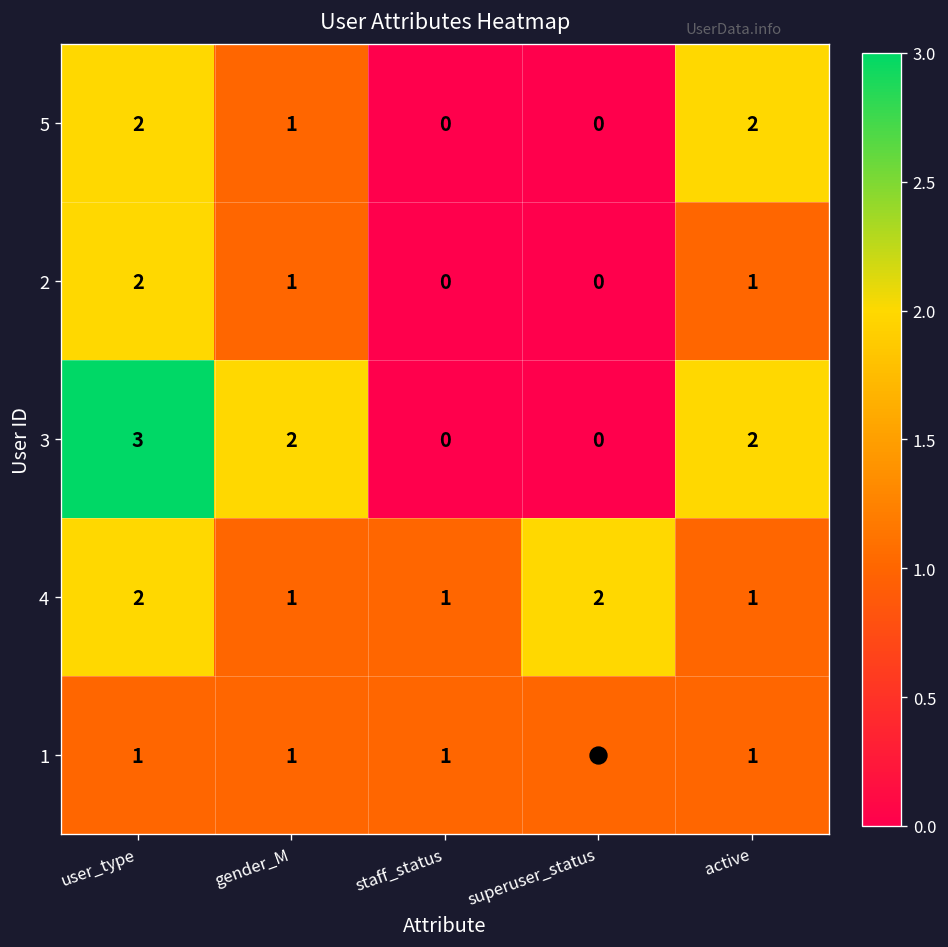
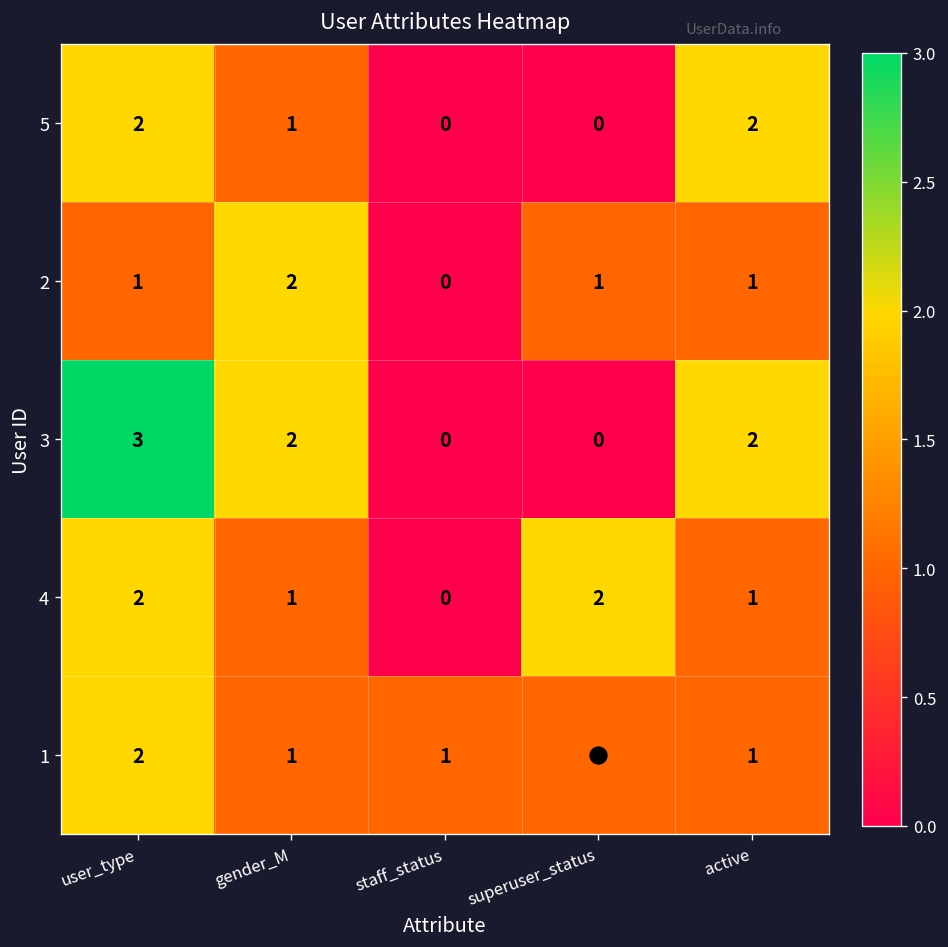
2, user_type: 2 -> 1
2, gender_M: 1 -> 2
2, superuser_status: 0 -> 1
4, staff_status: 1 -> 0
1, user_type: 1 -> 2
